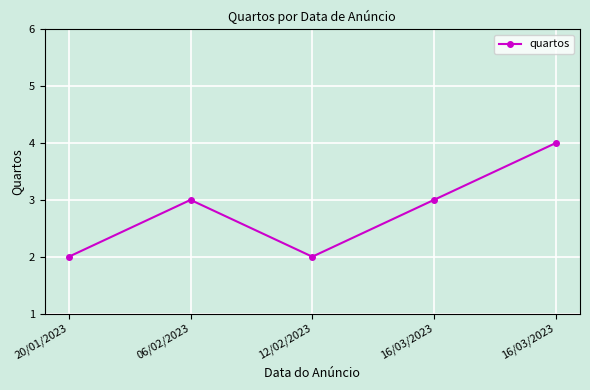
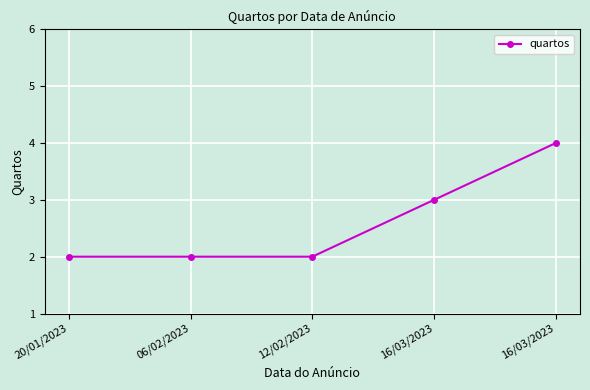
06/02/2023: 3 -> 2
